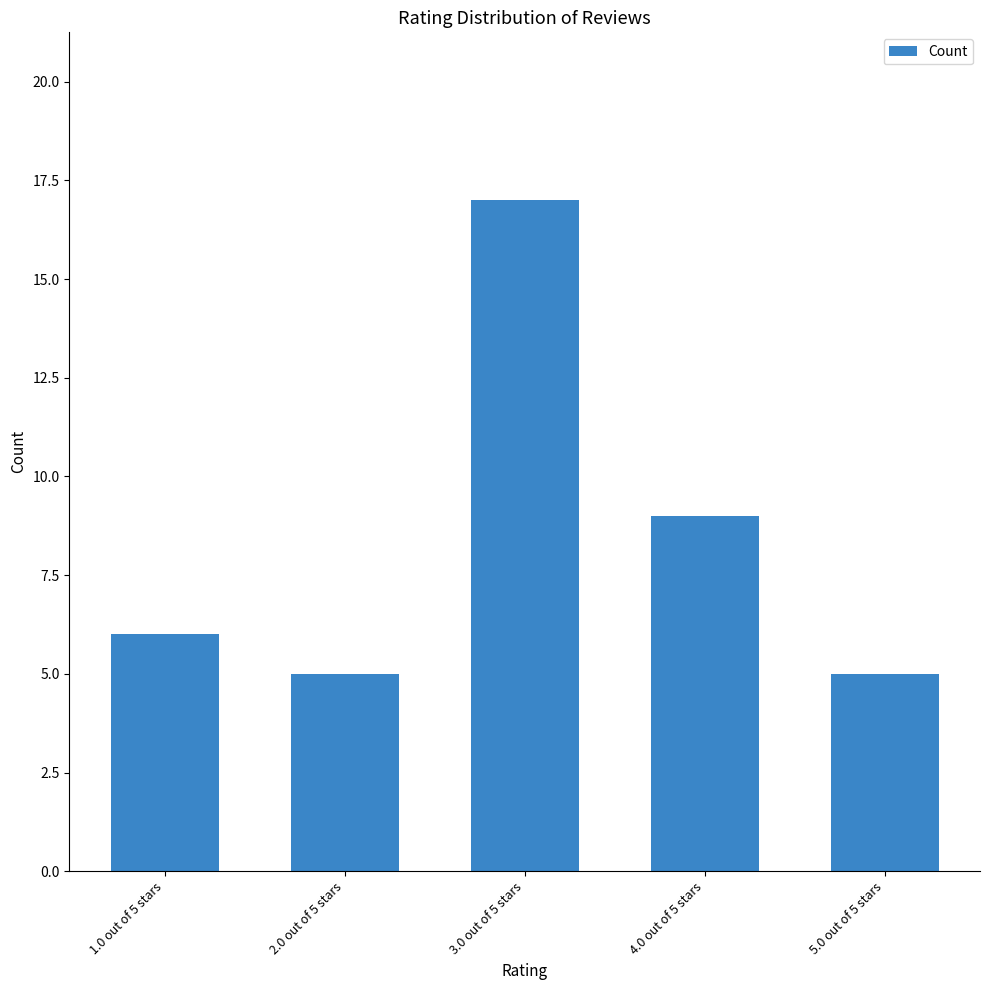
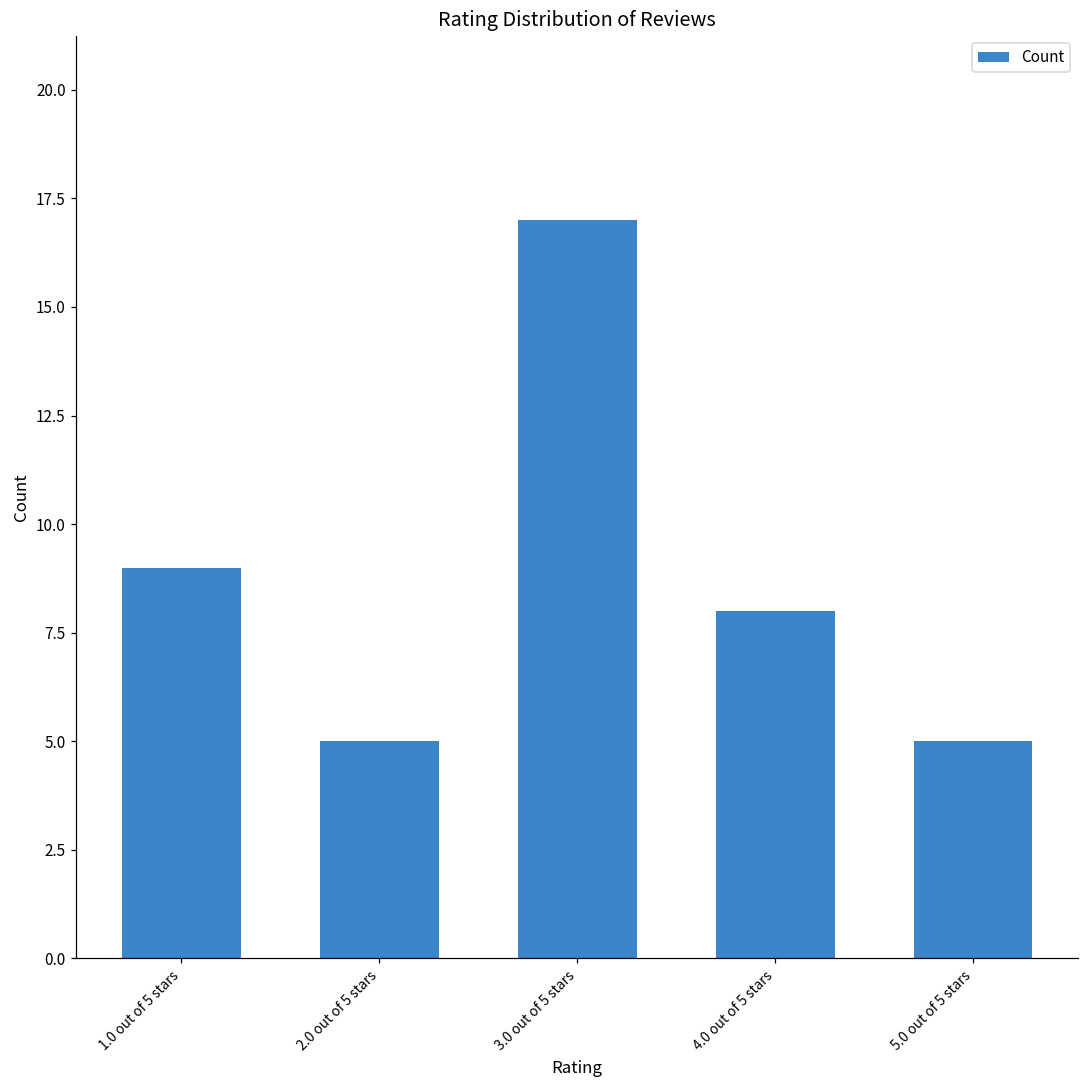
1.0 out of 5 stars: 6 -> 9
4.0 out of 5 stars: 9 -> 8
